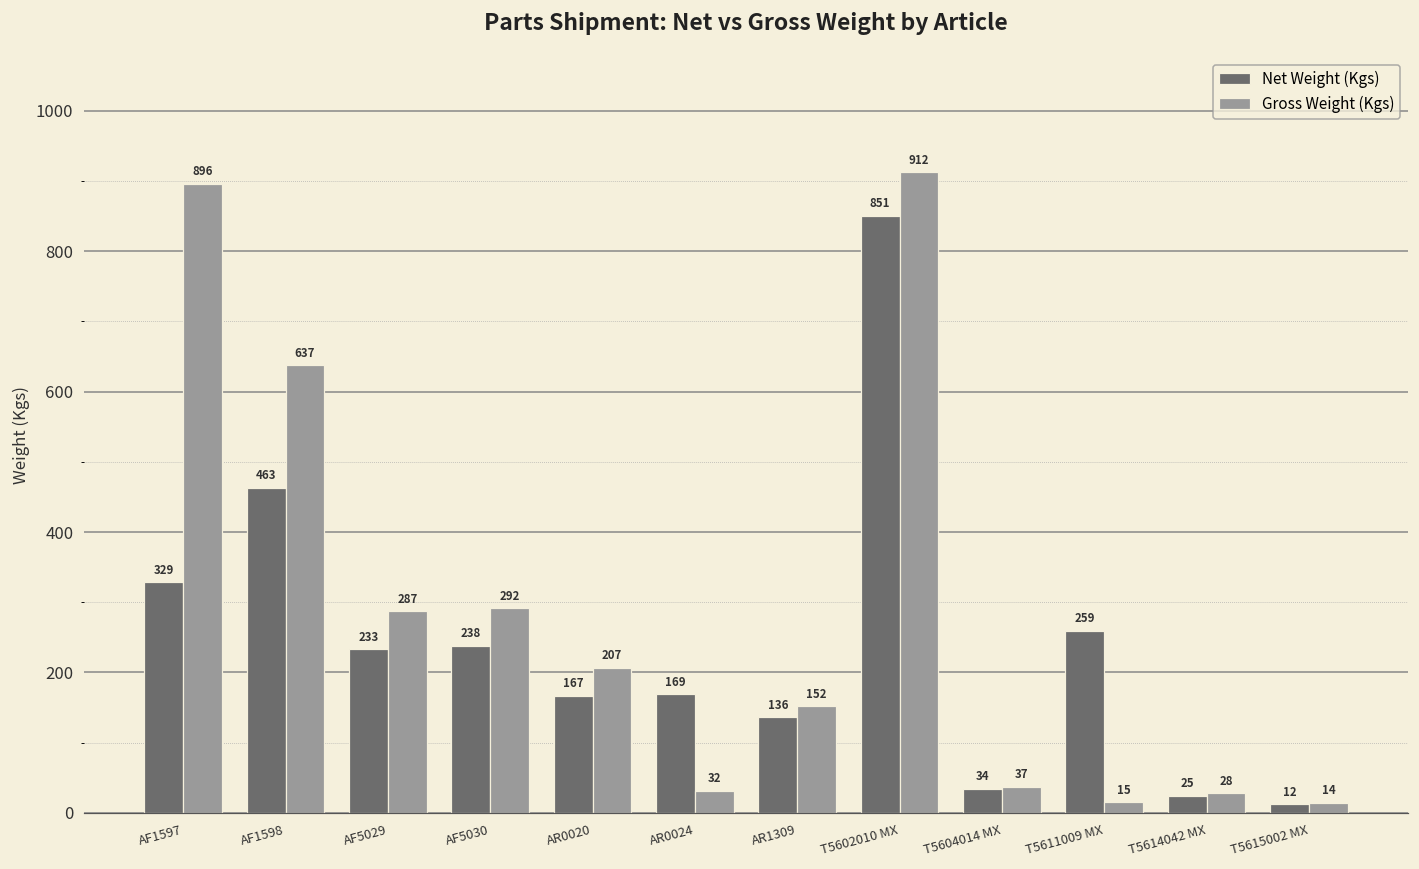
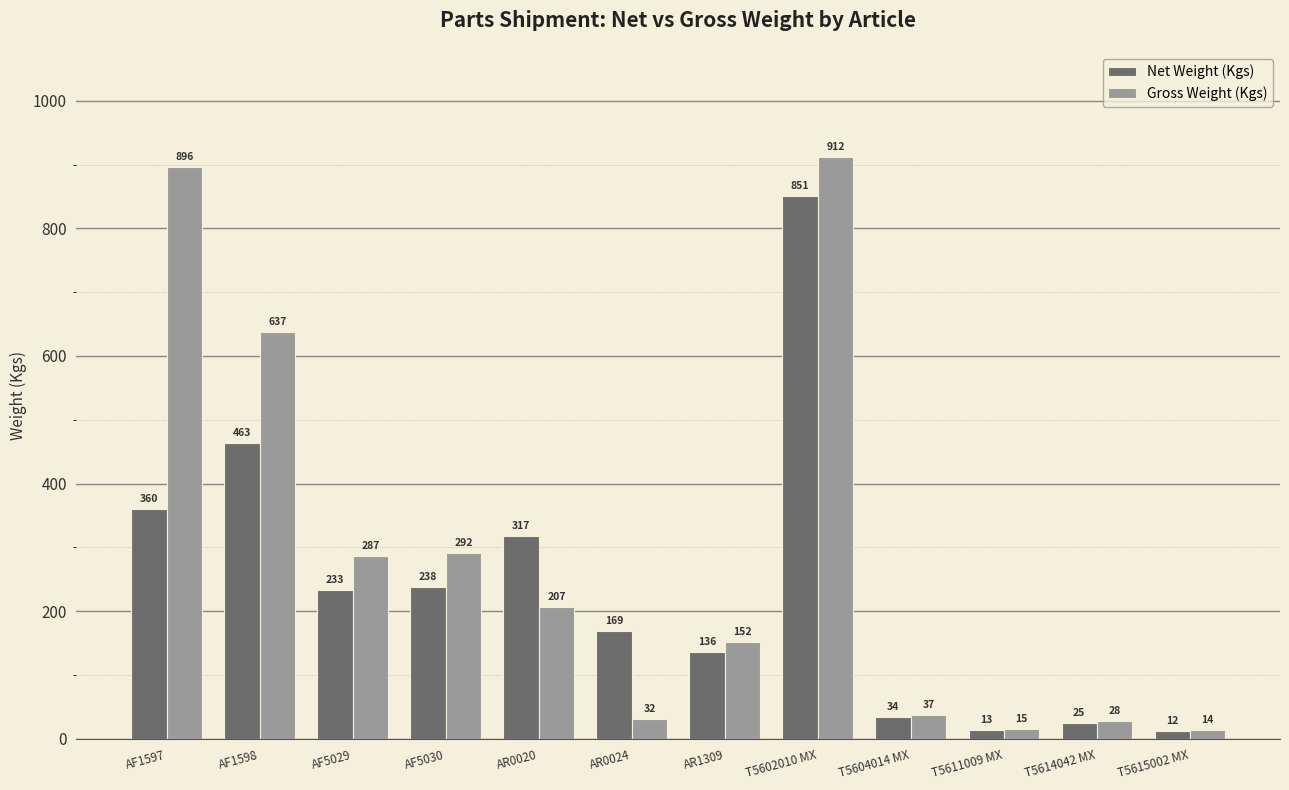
Net Weight (Kgs), AF1597: 329 -> 360
Net Weight (Kgs), AR0020: 167 -> 317
Net Weight (Kgs), T5611009 MX: 259 -> 13
